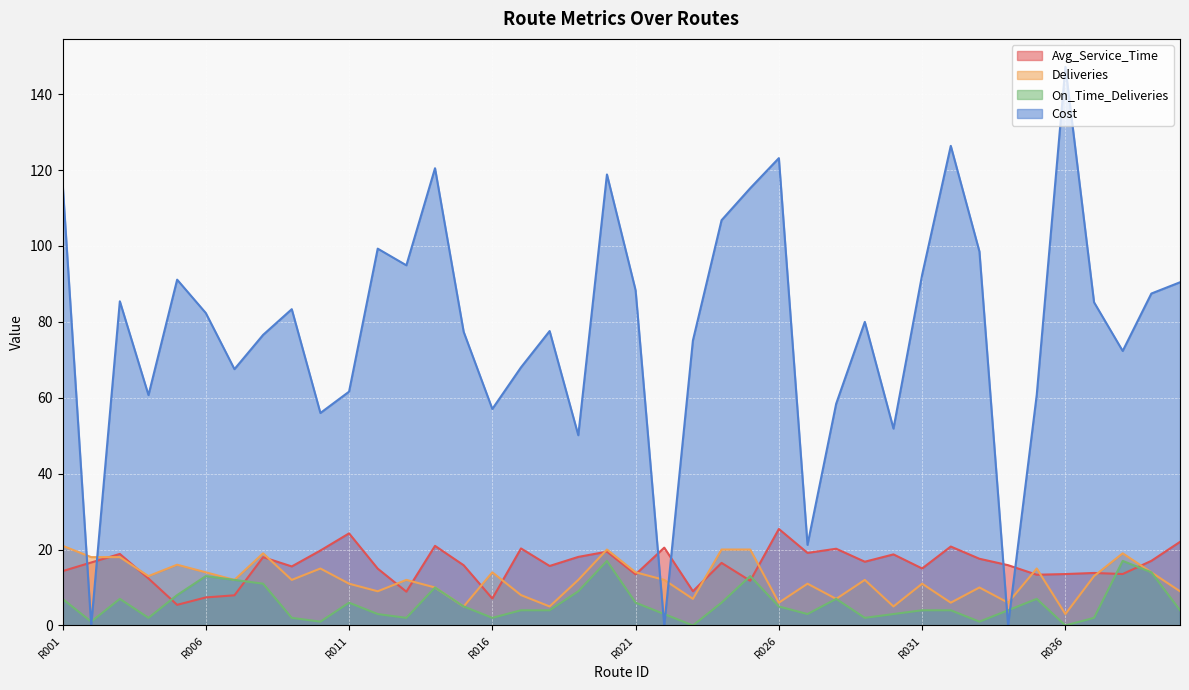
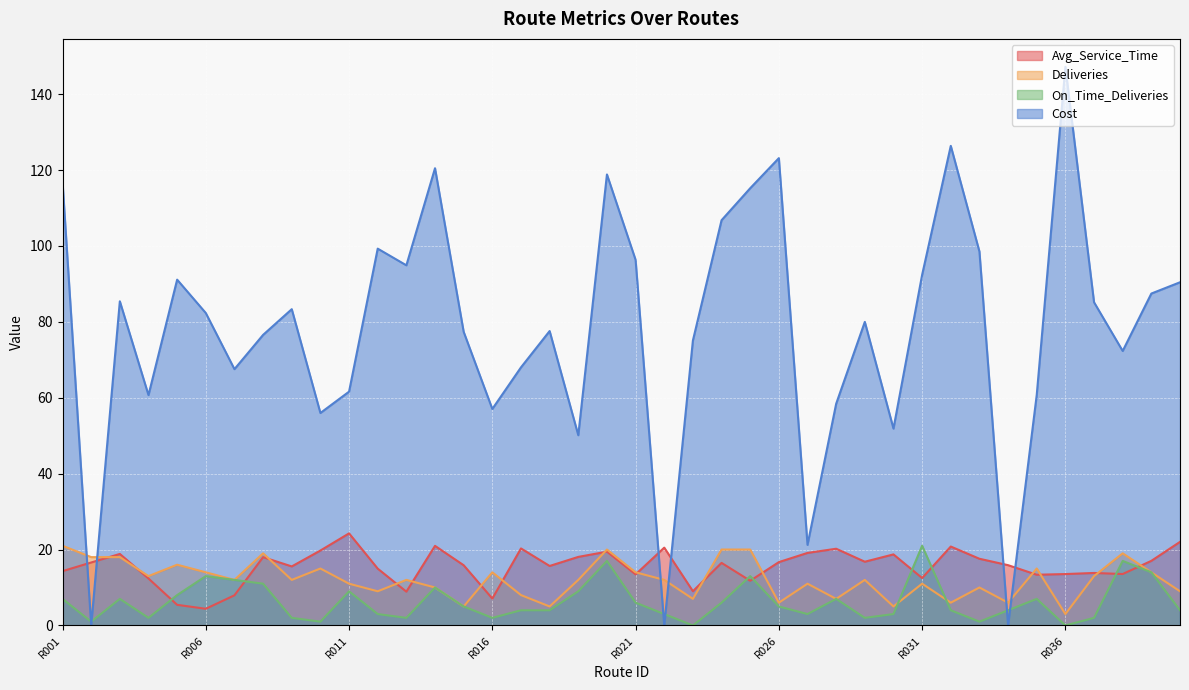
Avg_Service_Time, R006: 7 -> 4
On_Time_Deliveries, R011: 6 -> 9
Cost, R021: 88 -> 96
Avg_Service_Time, R026: 25 -> 17
Avg_Service_Time, R031: 15 -> 12
On_Time_Deliveries, R031: 4 -> 21
